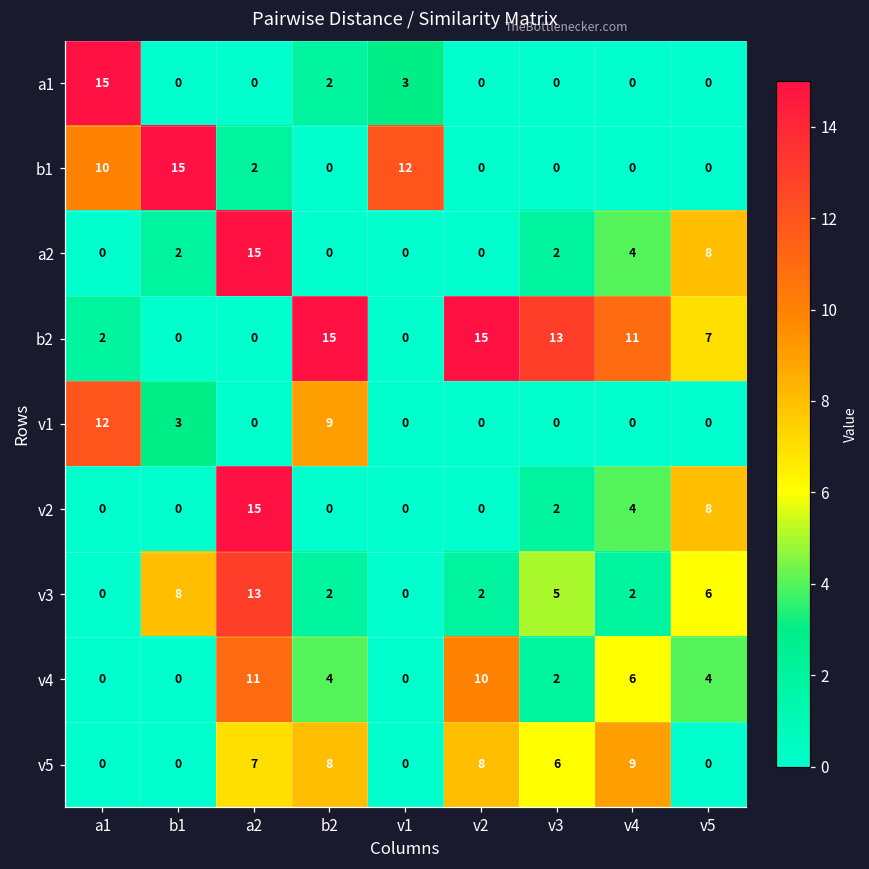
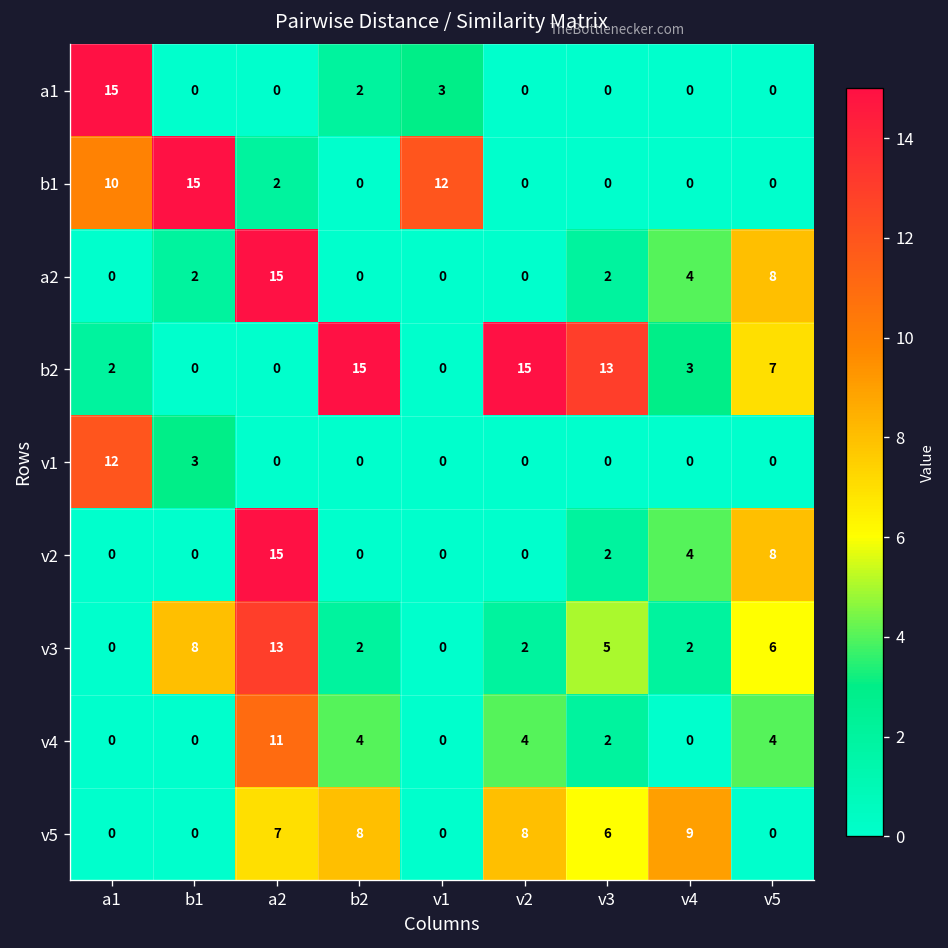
b2, v4: 11 -> 3
v1, b2: 9 -> 0
v4, v2: 10 -> 4
v4, v4: 6 -> 0
